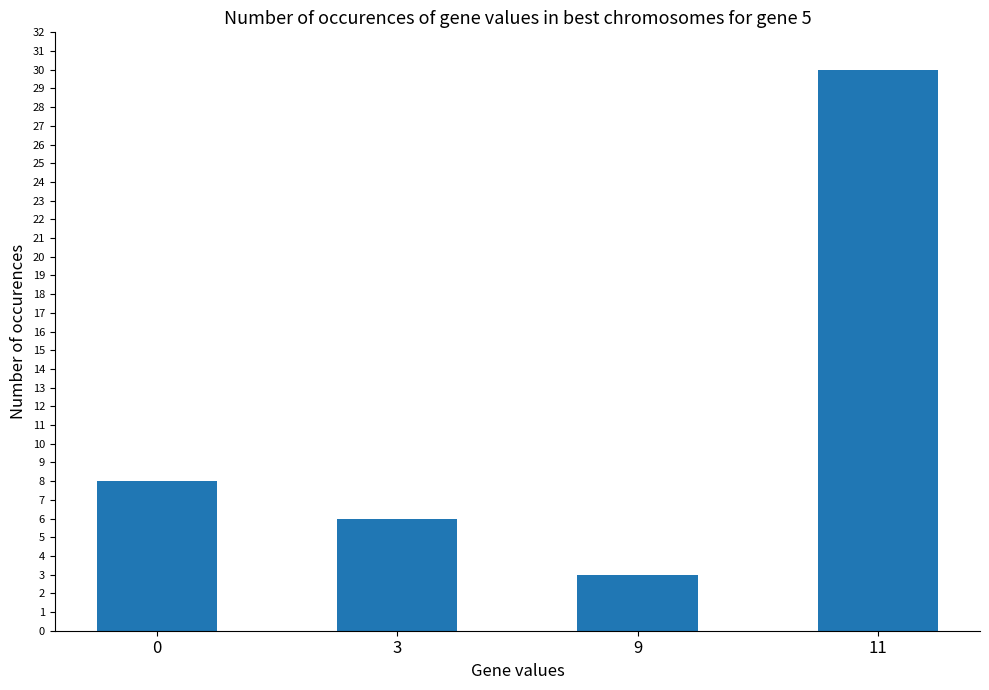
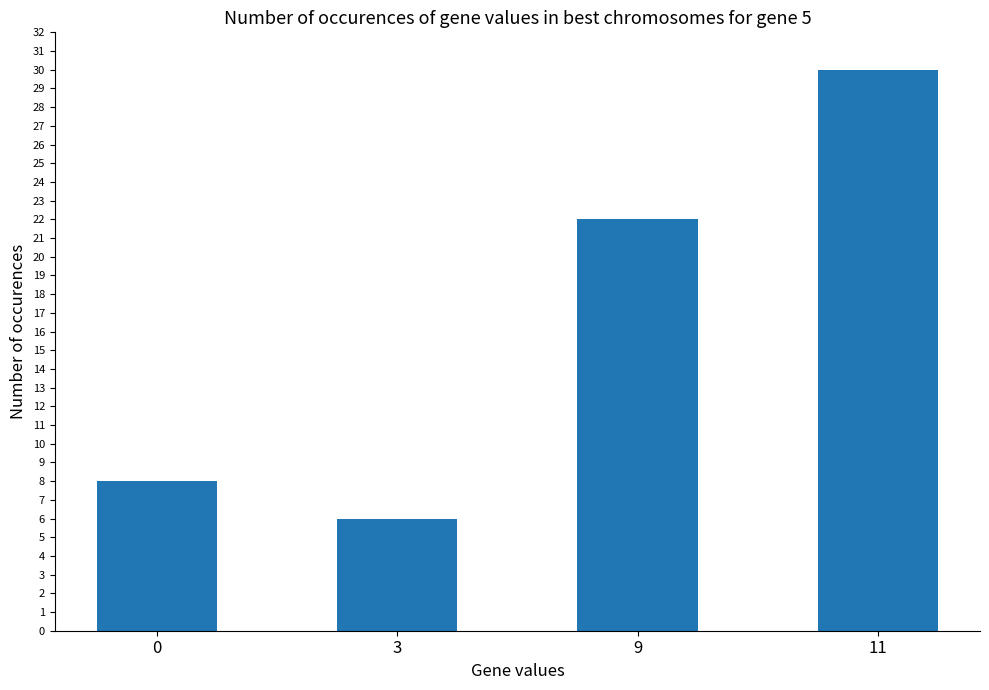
9: 3 -> 22
